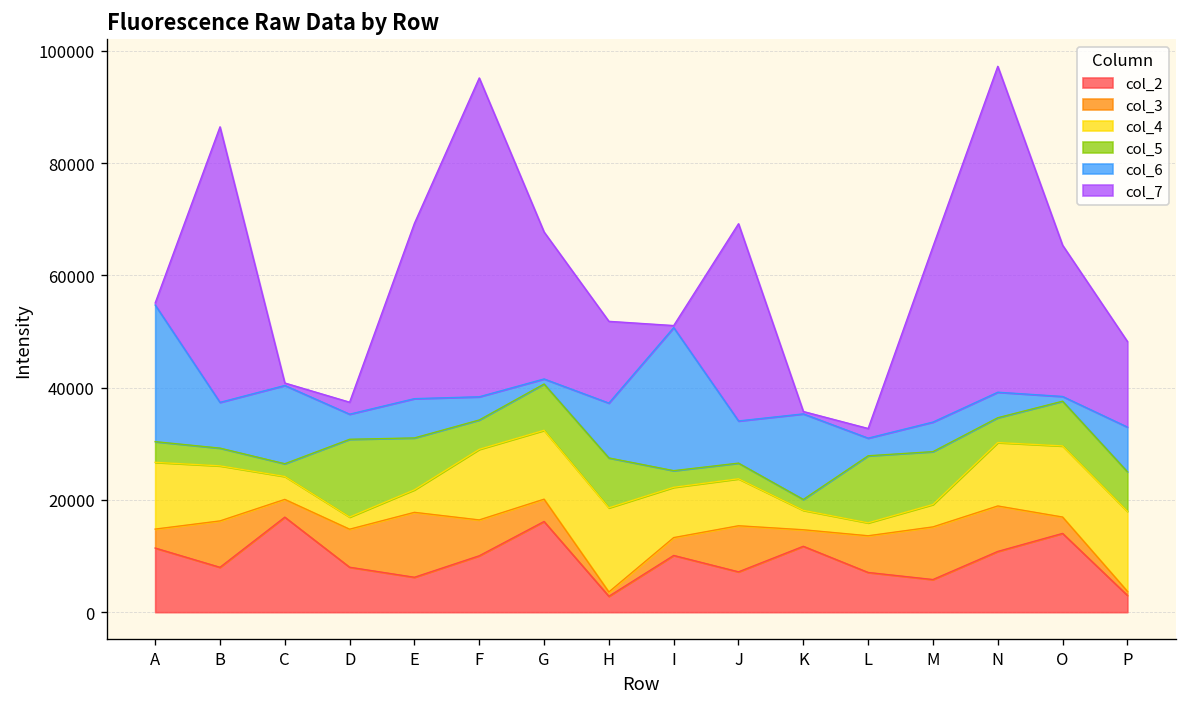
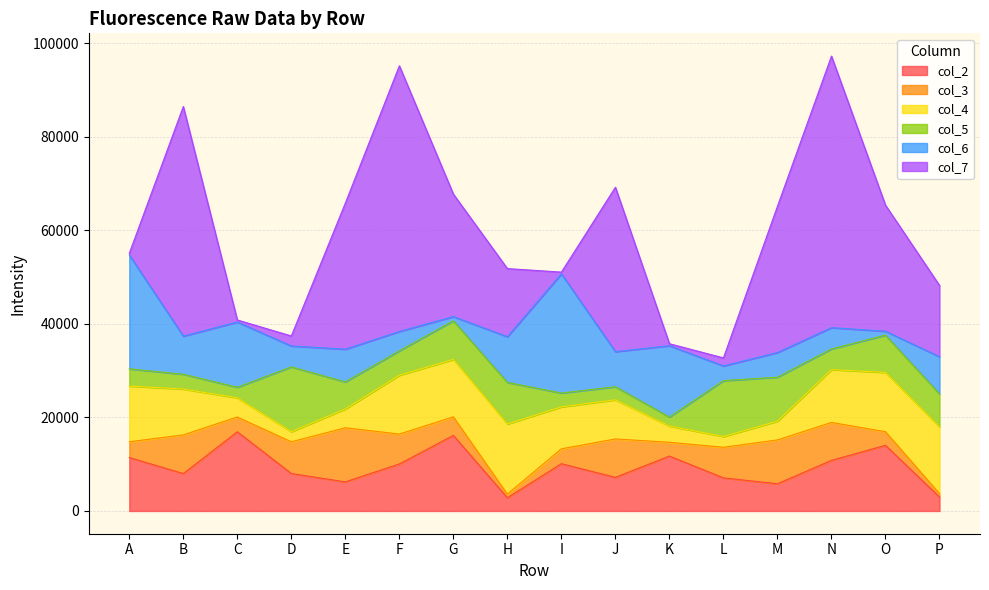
col_5, E: 9000 -> 6000
